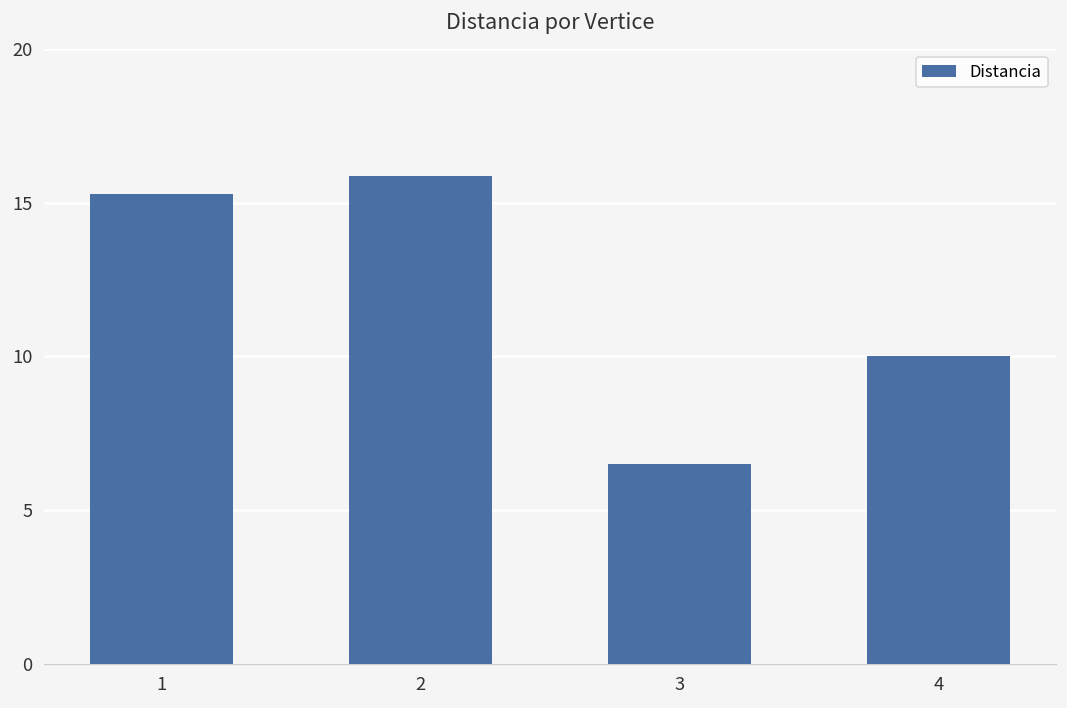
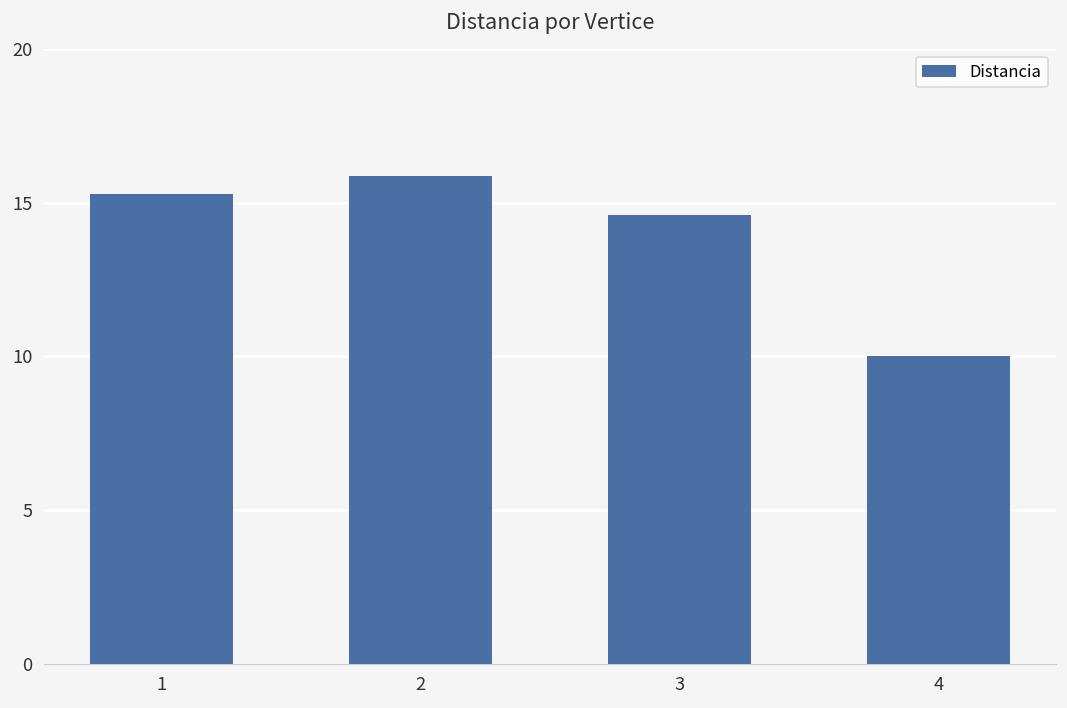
3: 6.5 -> 14.6
